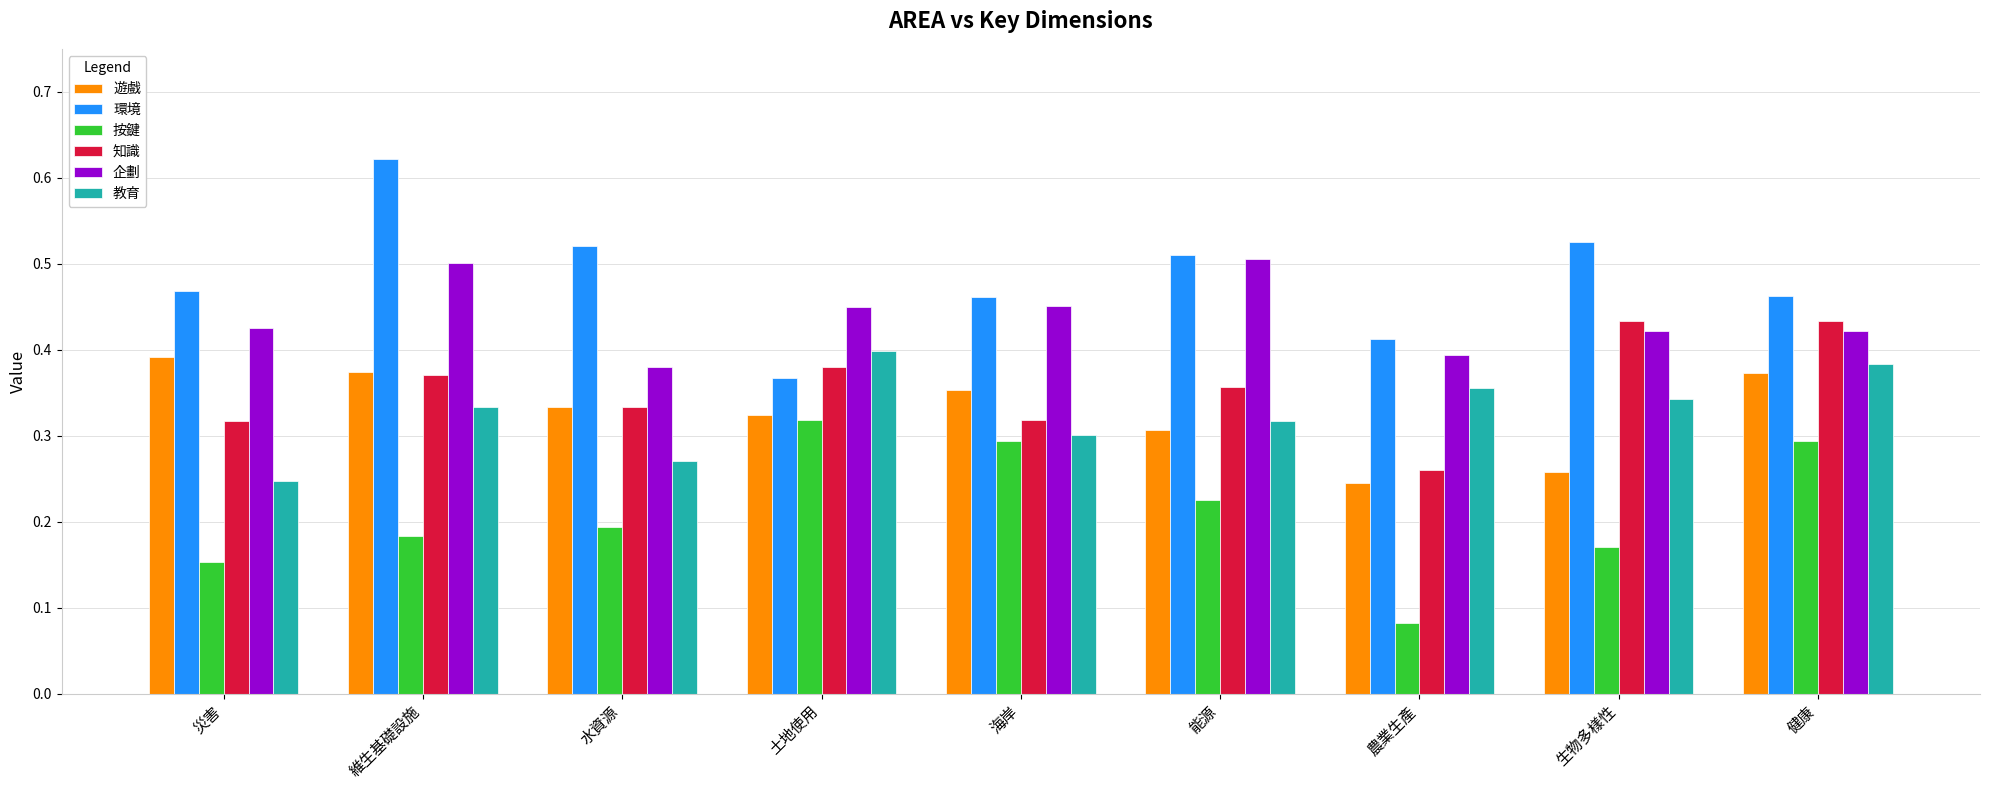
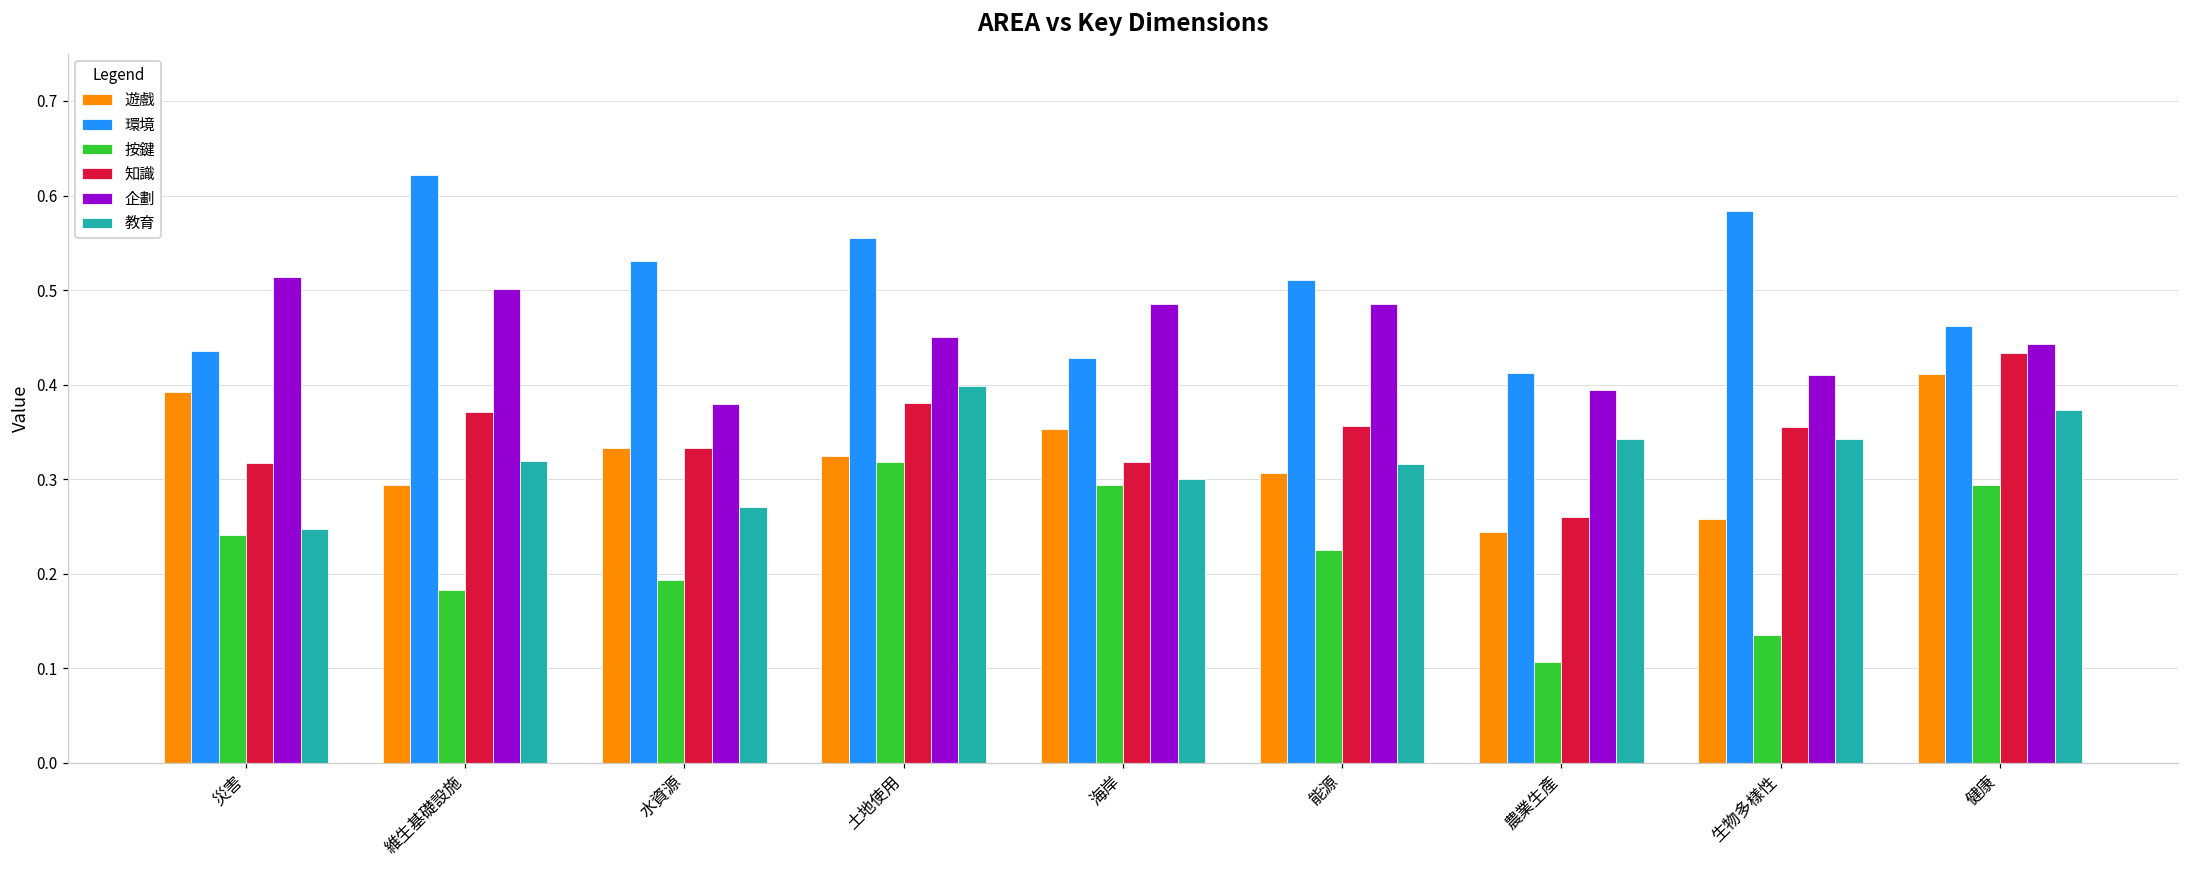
環境, 災害: 0.47 -> 0.44
按鍵, 災害: 0.15 -> 0.24
企劃, 災害: 0.43 -> 0.51
遊戲, 維生基礎設施: 0.37 -> 0.29
教育, 維生基礎設施: 0.33 -> 0.32
環境, 水資源: 0.52 -> 0.53
環境, 土地使用: 0.37 -> 0.55
環境, 海岸: 0.46 -> 0.43
企劃, 海岸: 0.45 -> 0.49
企劃, 能源: 0.51 -> 0.48
按鍵, 農業生產: 0.08 -> 0.11
教育, 農業生產: 0.36 -> 0.34
環境, 生物多樣性: 0.53 -> 0.58
按鍵, 生物多樣性: 0.17 -> 0.14
知識, 生物多樣性: 0.43 -> 0.36
企劃, 生物多樣性: 0.42 -> 0.41
遊戲, 健康: 0.37 -> 0.41
企劃, 健康: 0.42 -> 0.44
教育, 健康: 0.38 -> 0.37
